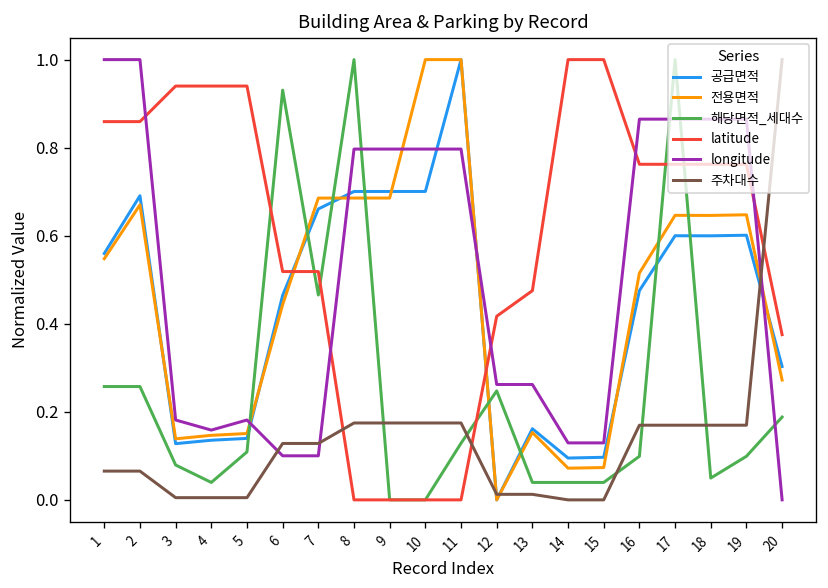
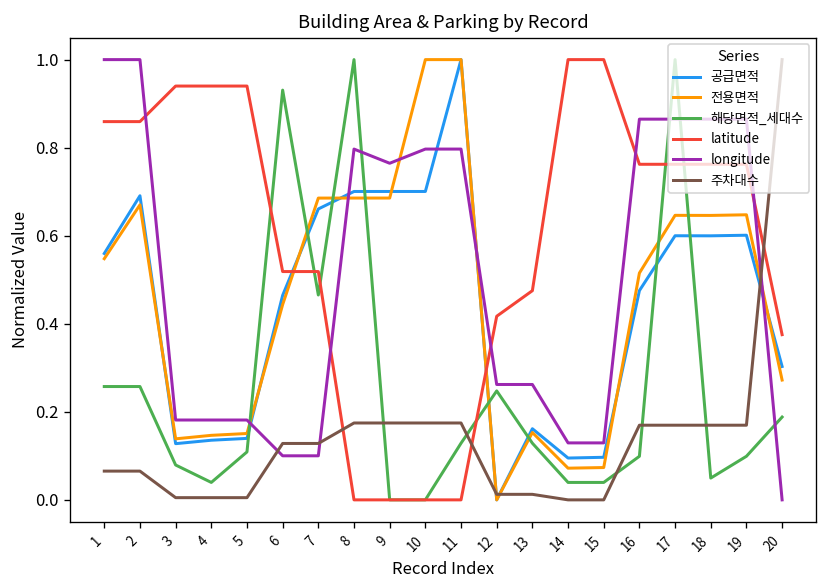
longitude, 4: 0.16 -> 0.18
longitude, 9: 0.80 -> 0.76
해당면적_세대수, 13: 0.04 -> 0.13
